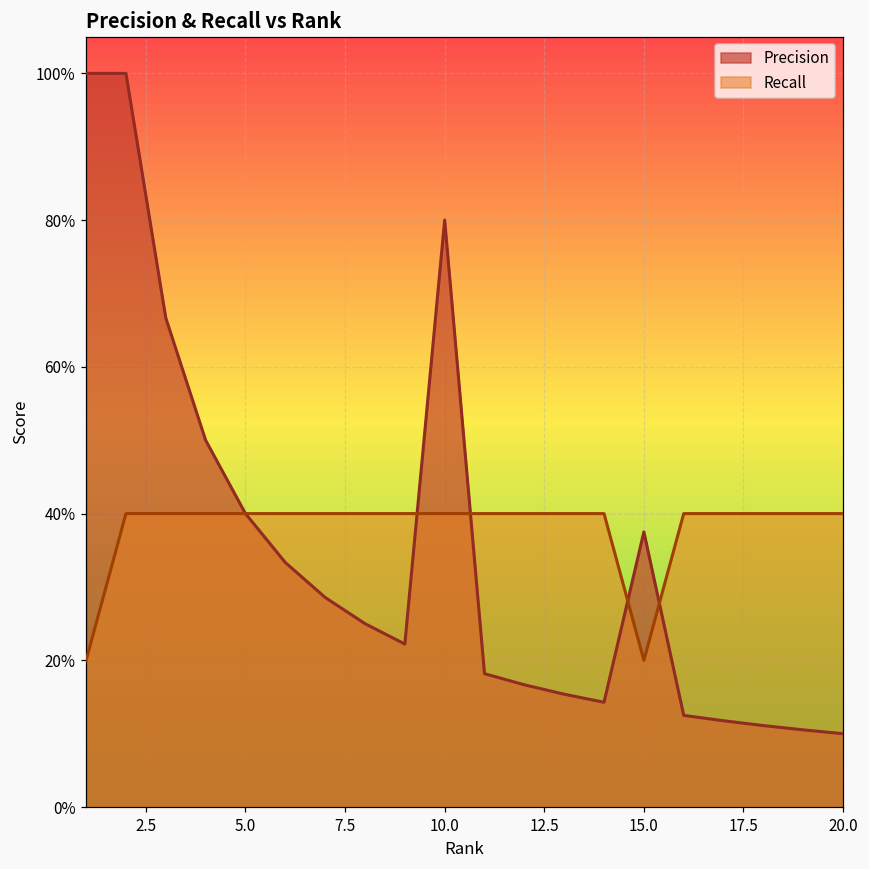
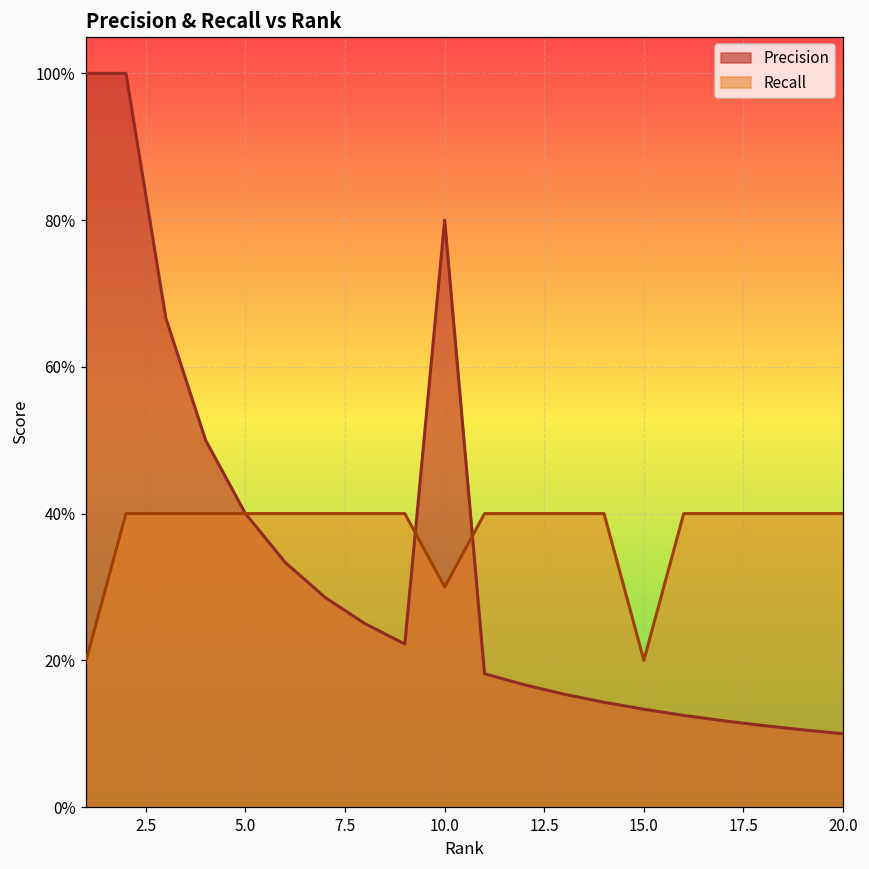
Recall, 10.0: 40% -> 30%
Precision, 15.0: 38% -> 13%
